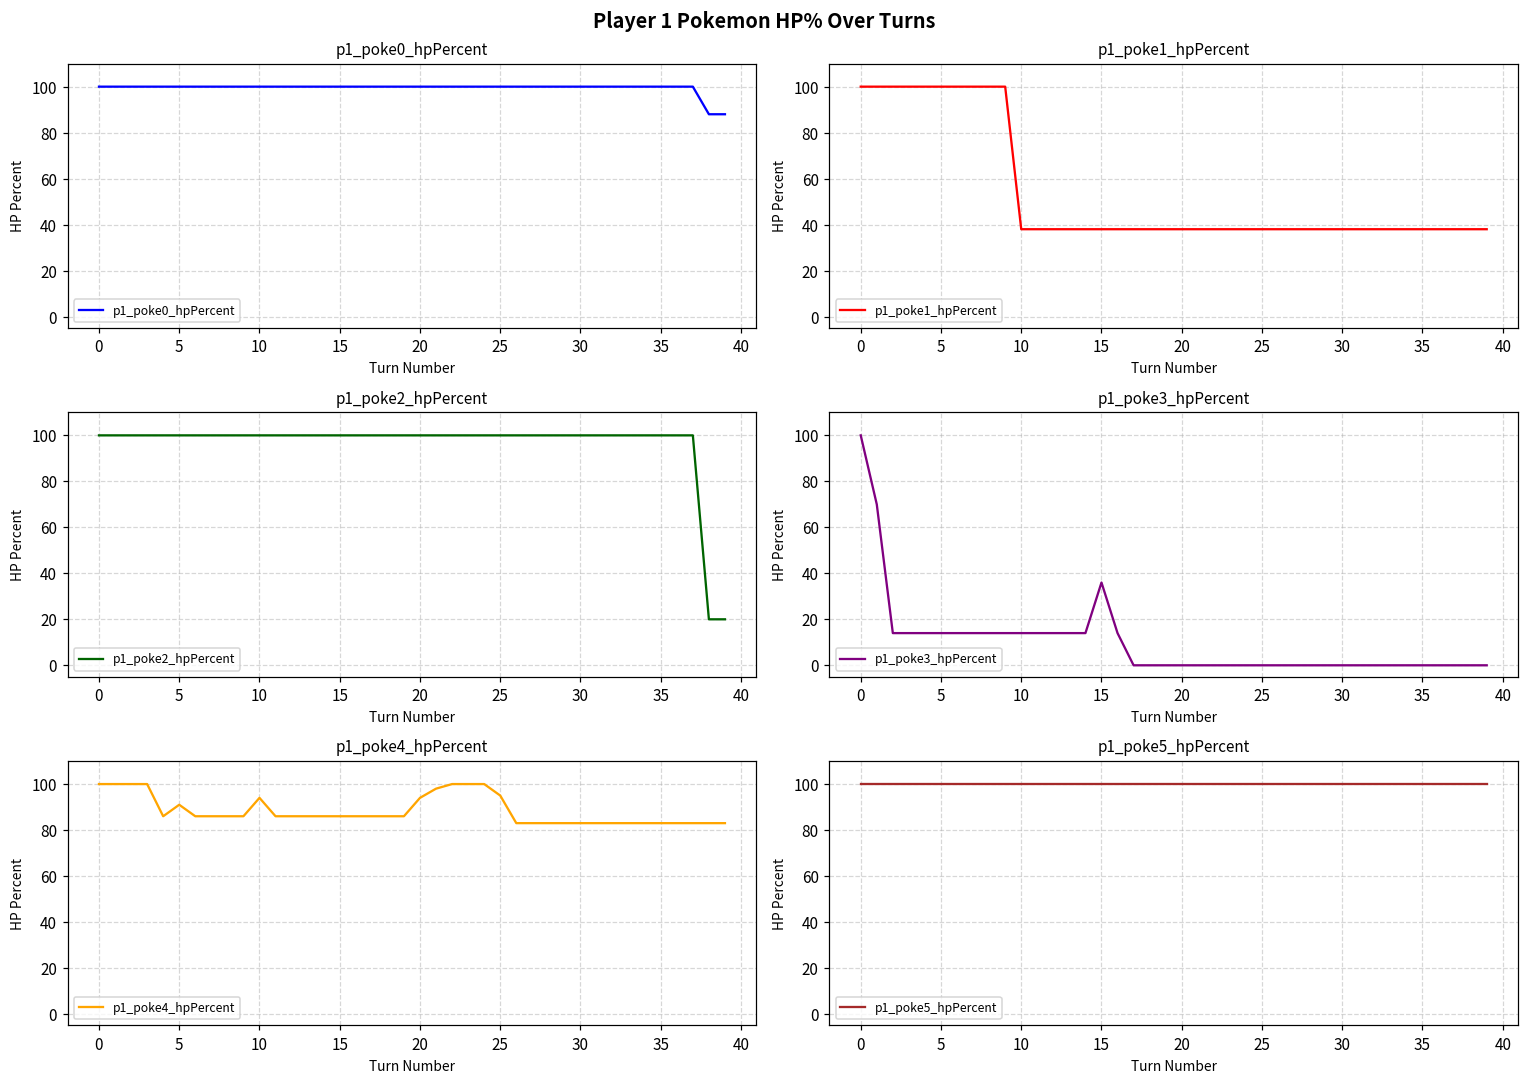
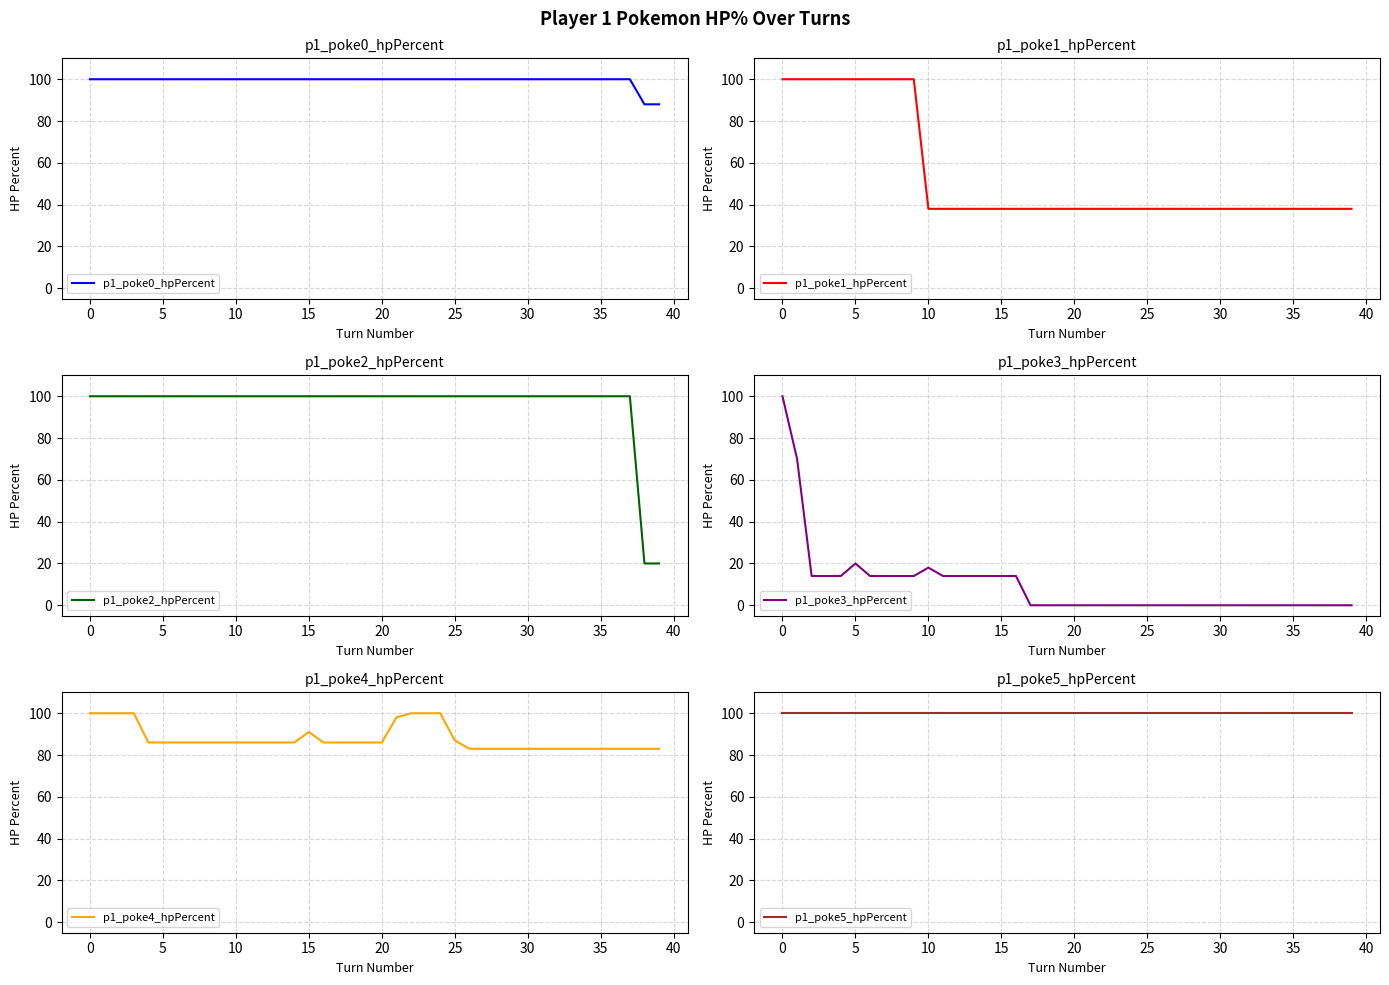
p1_poke3_hpPercent, 5: 14 -> 20
p1_poke3_hpPercent, 10: 14 -> 18
p1_poke3_hpPercent, 15: 36 -> 14
p1_poke4_hpPercent, 5: 91 -> 86
p1_poke4_hpPercent, 10: 94 -> 86
p1_poke4_hpPercent, 15: 86 -> 91
p1_poke4_hpPercent, 20: 94 -> 86
p1_poke4_hpPercent, 25: 95 -> 87
